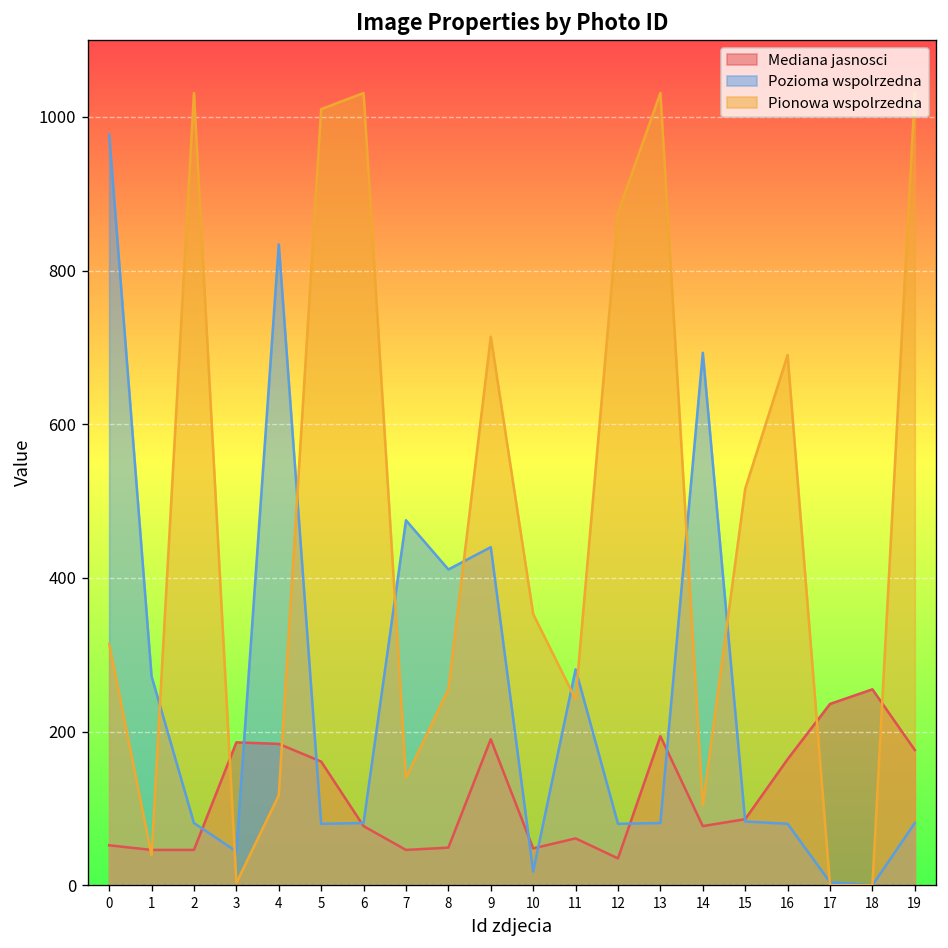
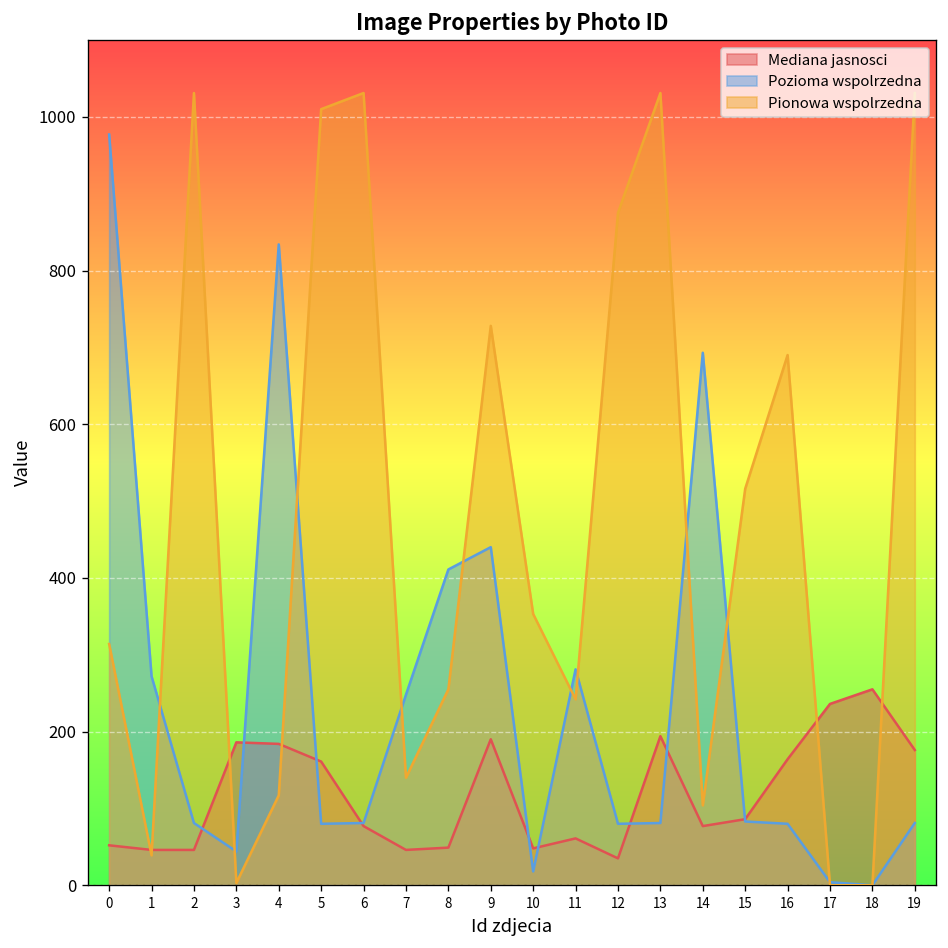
Pozioma wspolrzedna, 7: 480 -> 250
Pionowa wspolrzedna, 9: 710 -> 730
